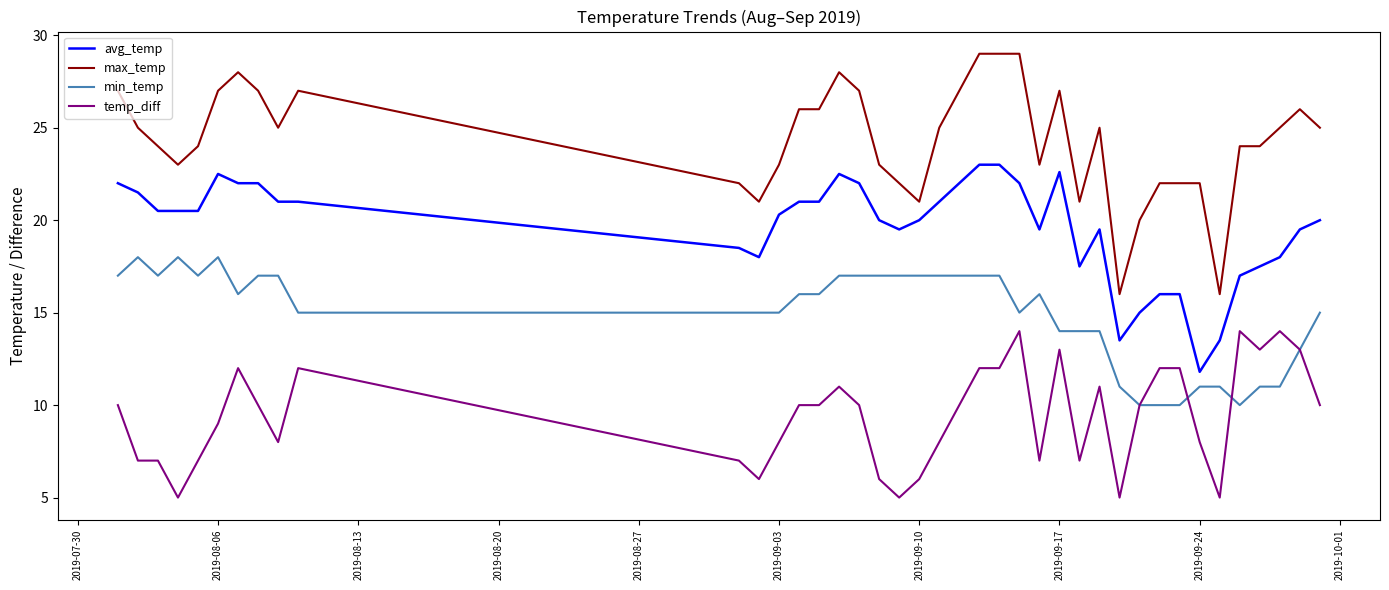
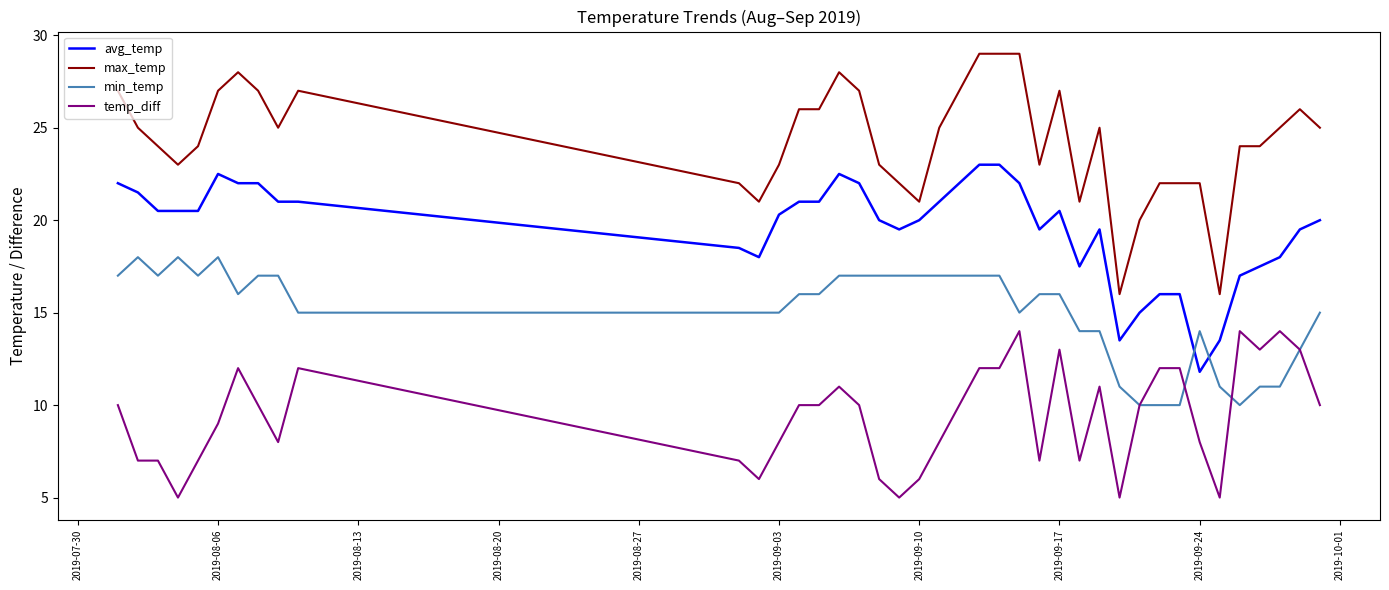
avg_temp, 2019-09-17: 22.6 -> 20.5
min_temp, 2019-09-17: 14 -> 16
min_temp, 2019-09-24: 11 -> 14
